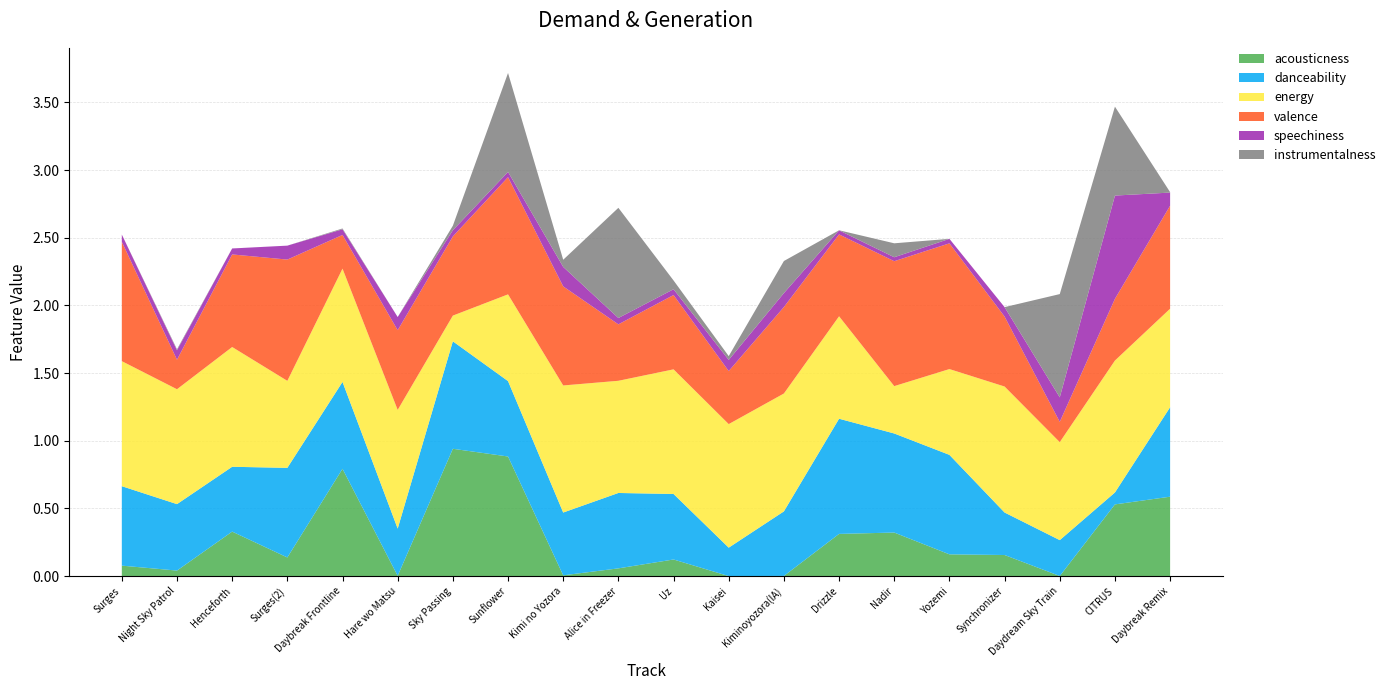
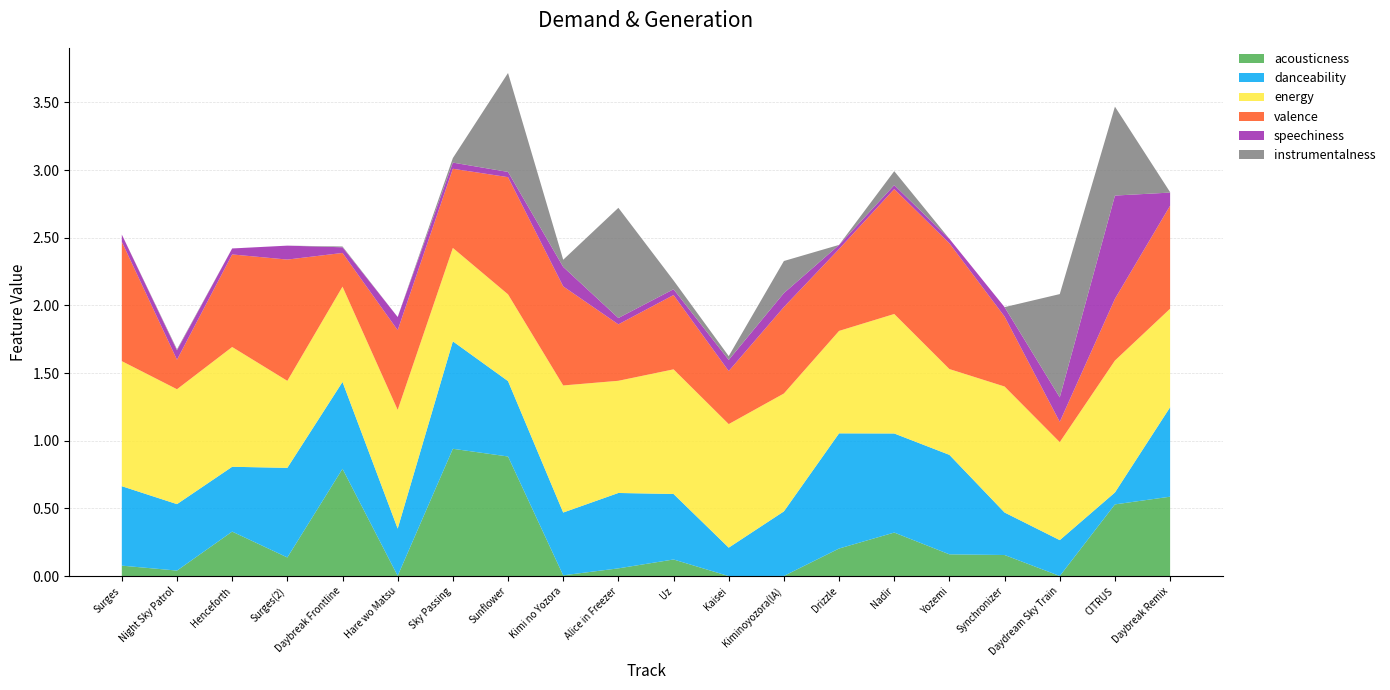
energy, Daybreak Frontline: 0.84 -> 0.70
energy, Sky Passing: 0.19 -> 0.69
acousticness, Drizzle: 0.31 -> 0.20
energy, Nadir: 0.35 -> 0.88
